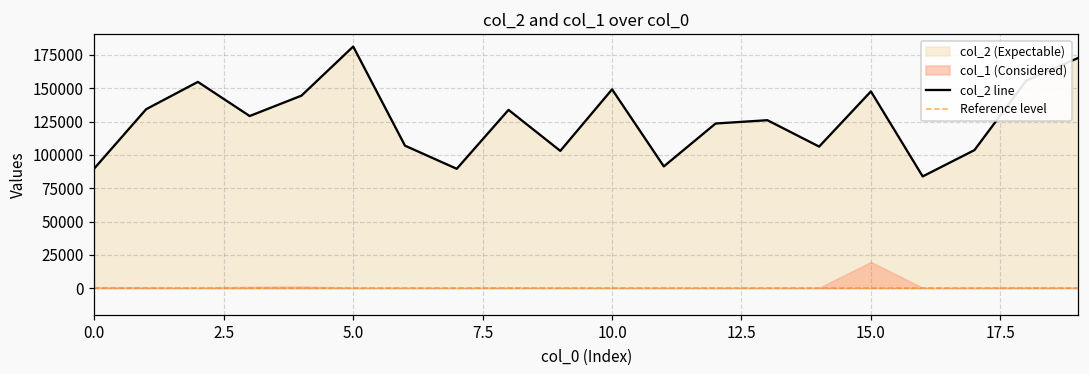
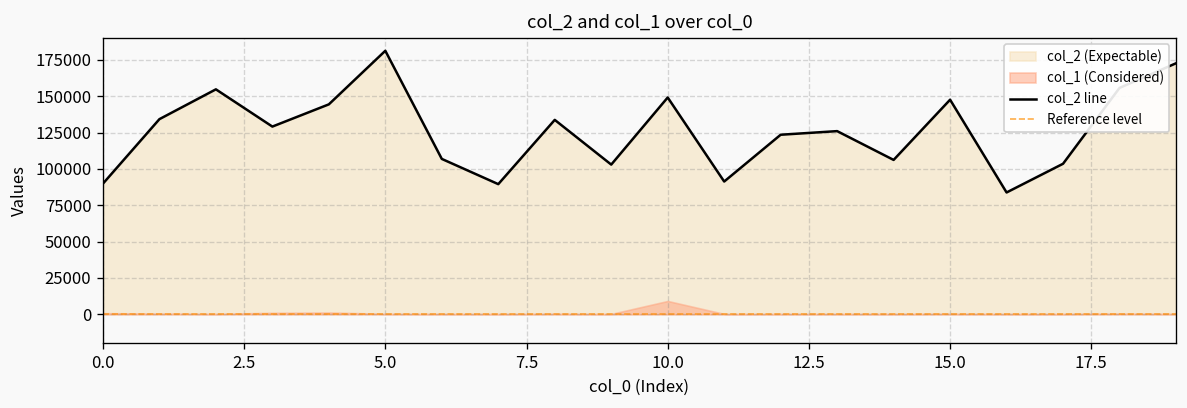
col_1 (Considered), 10.0: 0 -> 9000
col_1 (Considered), 15.0: 20000 -> 0
